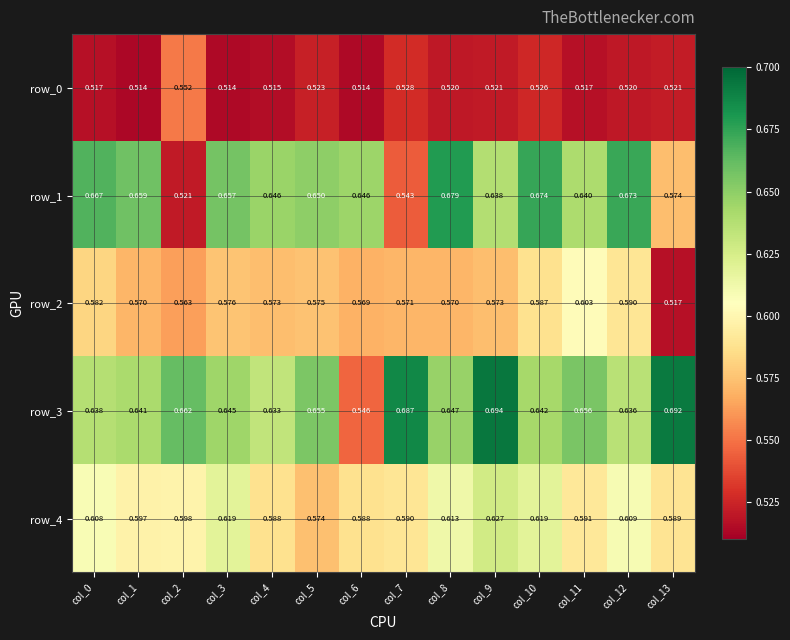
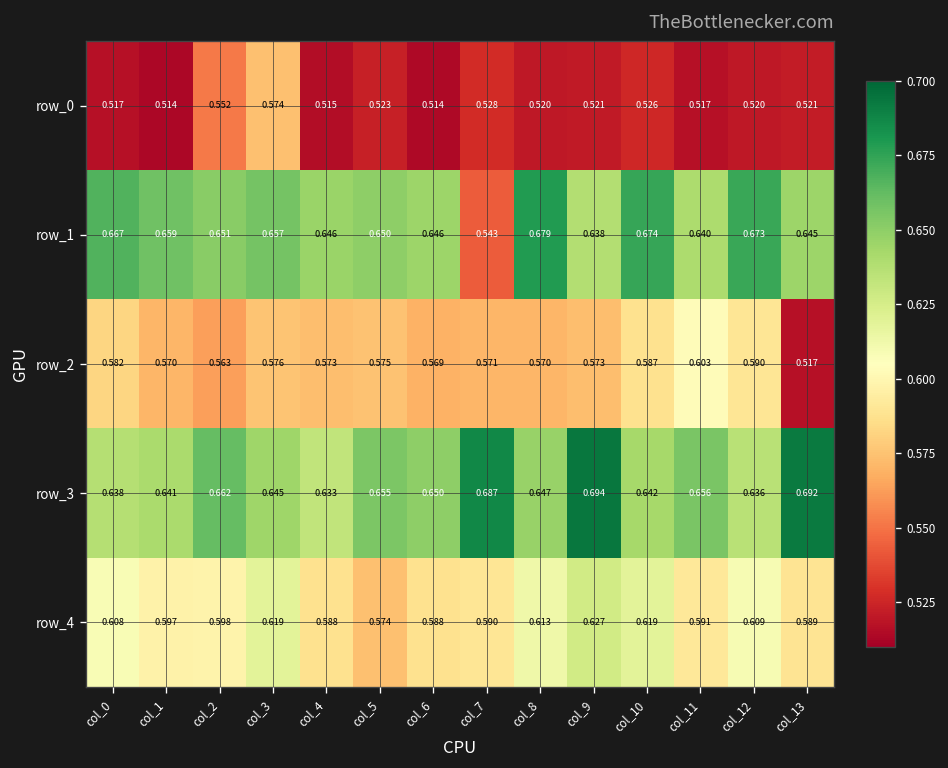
row_0, col_3: 0.514 -> 0.574
row_1, col_2: 0.521 -> 0.651
row_1, col_13: 0.574 -> 0.645
row_3, col_6: 0.546 -> 0.650
